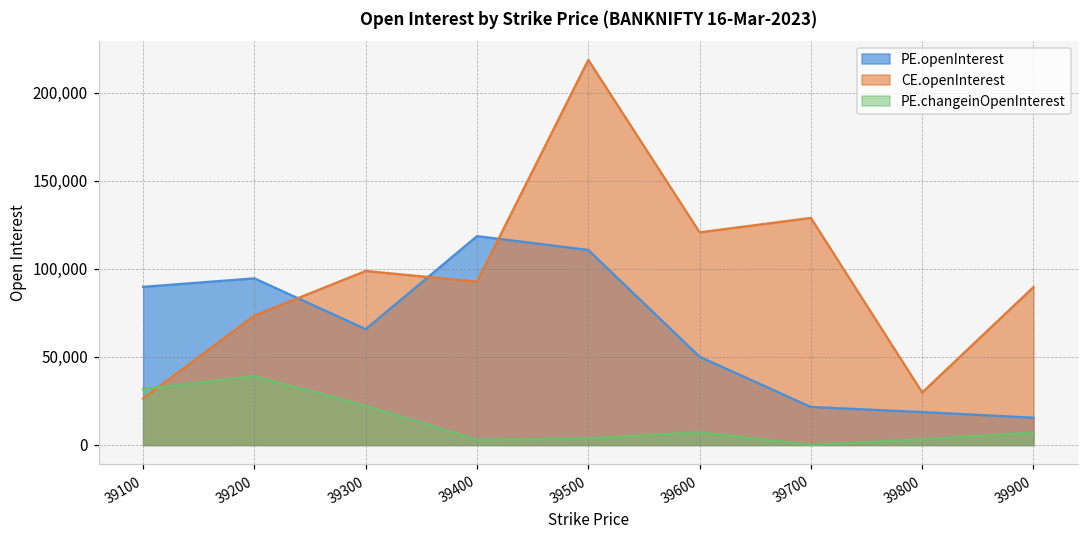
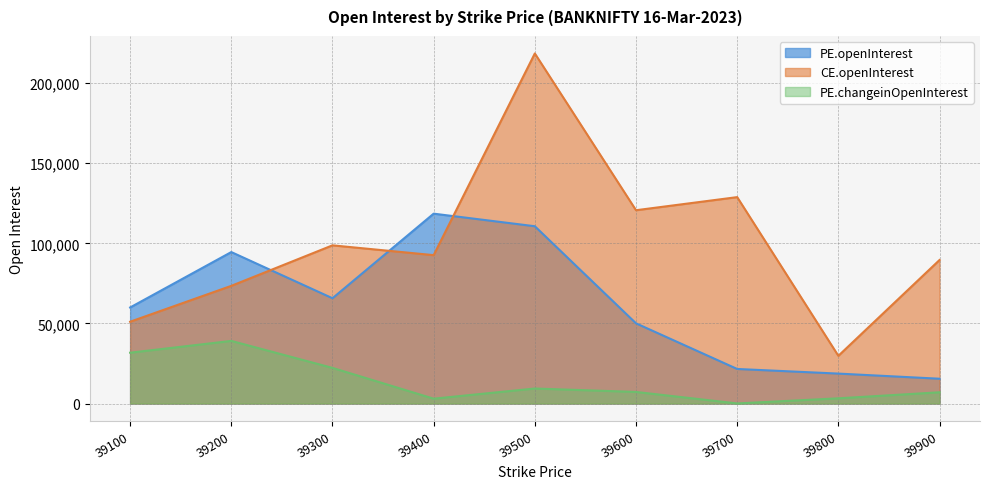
PE.openInterest, 39100: 90,000 -> 60,000
CE.openInterest, 39100: 26,000 -> 51,000
PE.changeinOpenInterest, 39500: 4,000 -> 9,000
